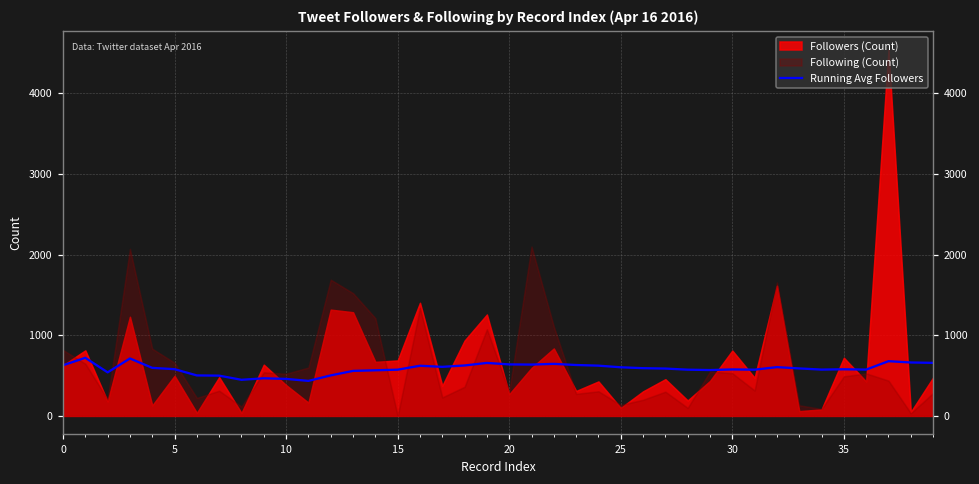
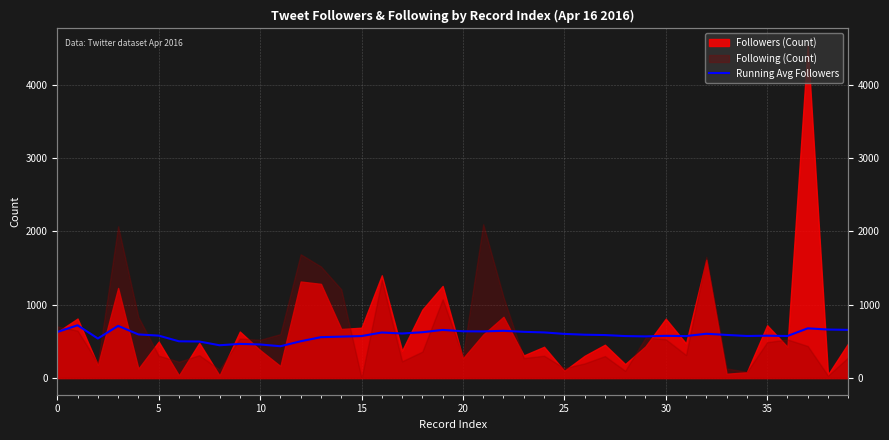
Following (Count), 0: 800 -> 700
Following (Count), 5: 700 -> 300
